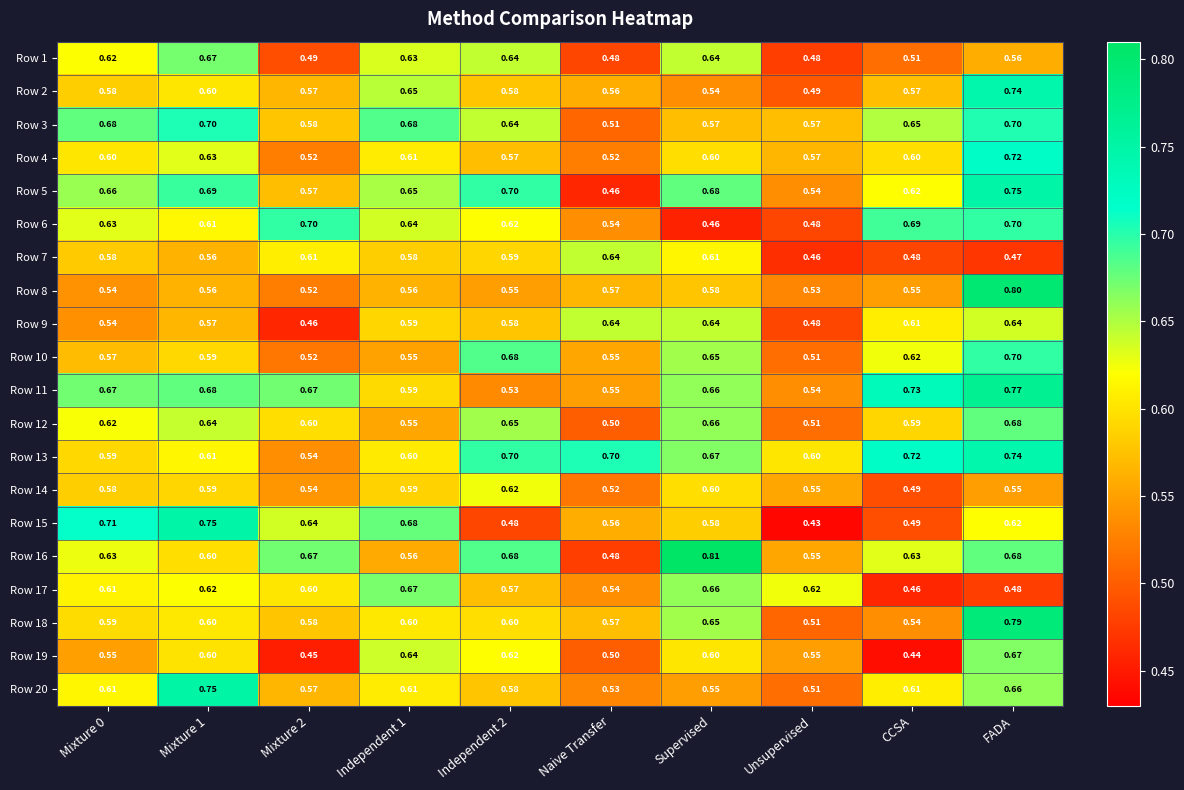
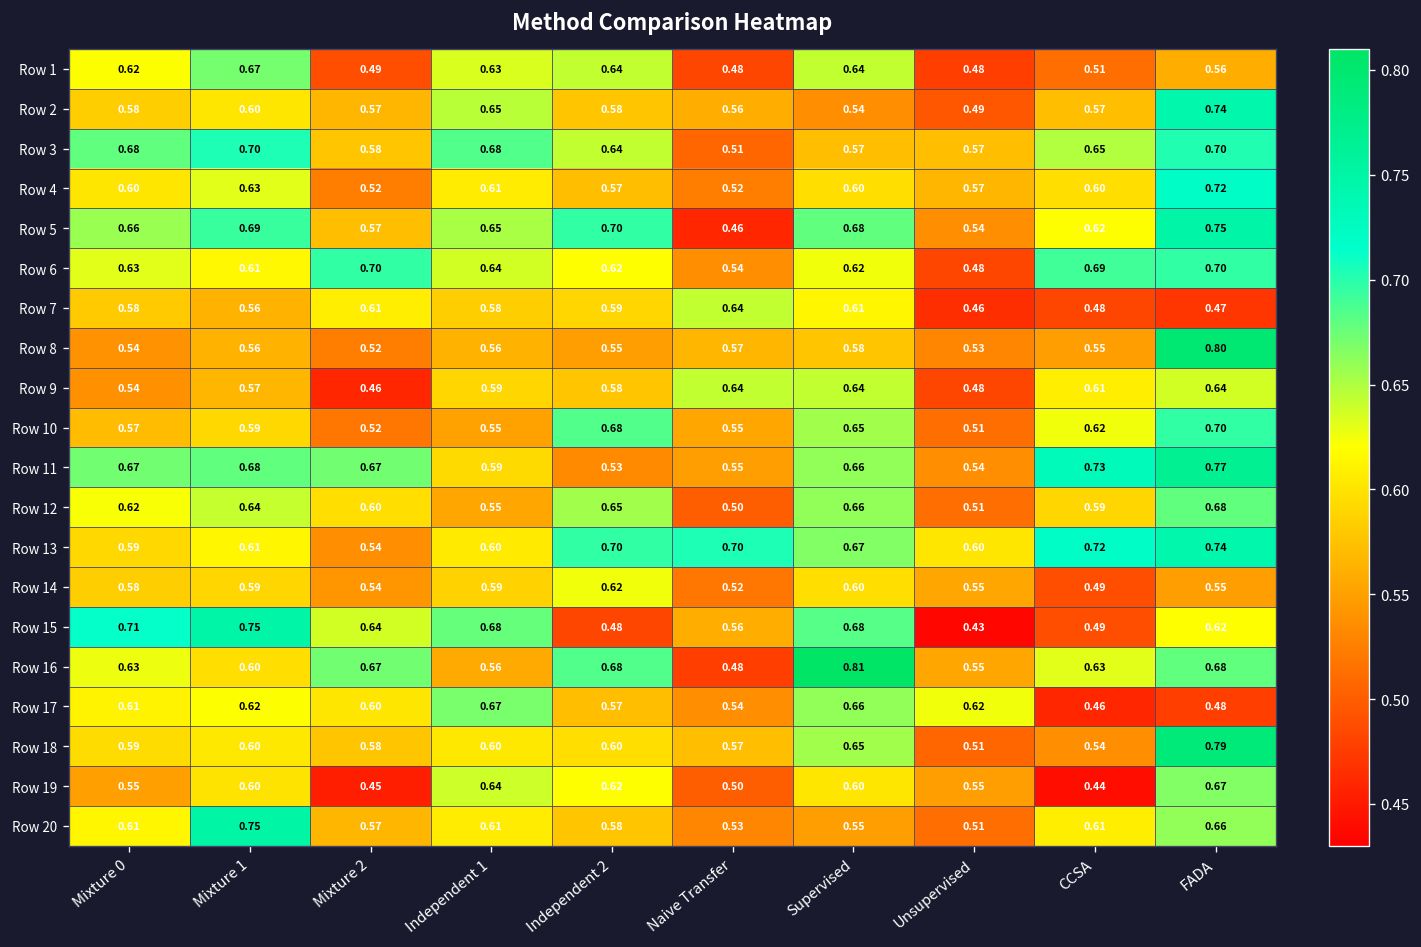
Row 6, Supervised: 0.46 -> 0.62
Row 15, Supervised: 0.58 -> 0.68
